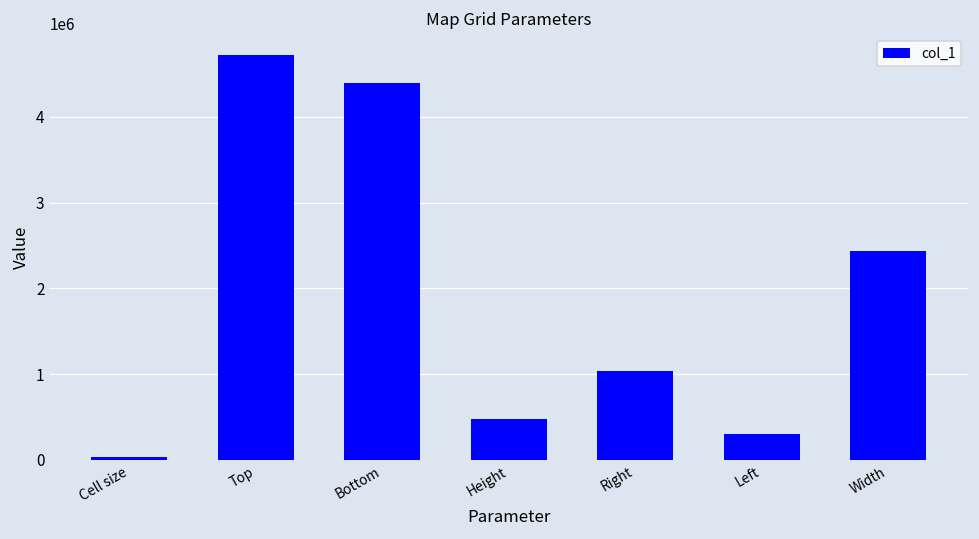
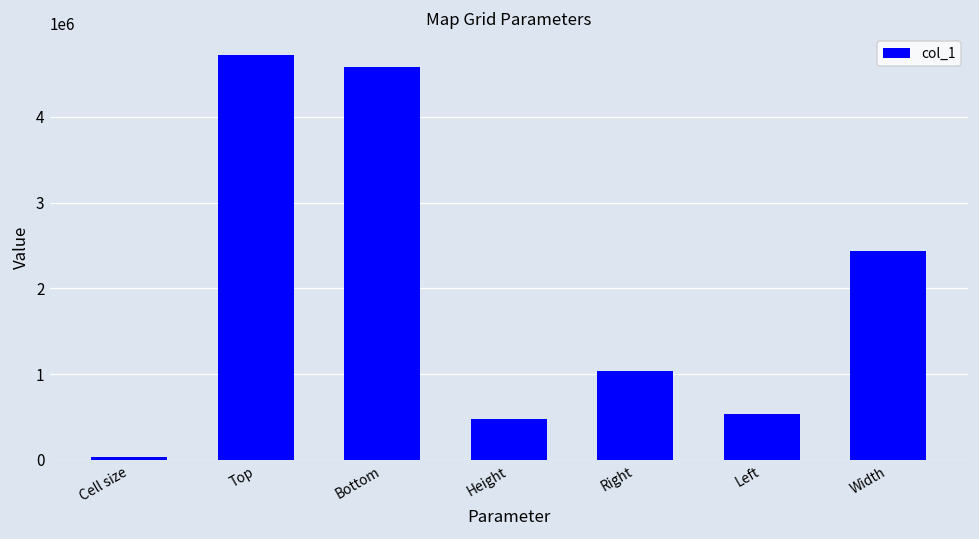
Bottom: 4400000 -> 4600000
Left: 300000 -> 500000
